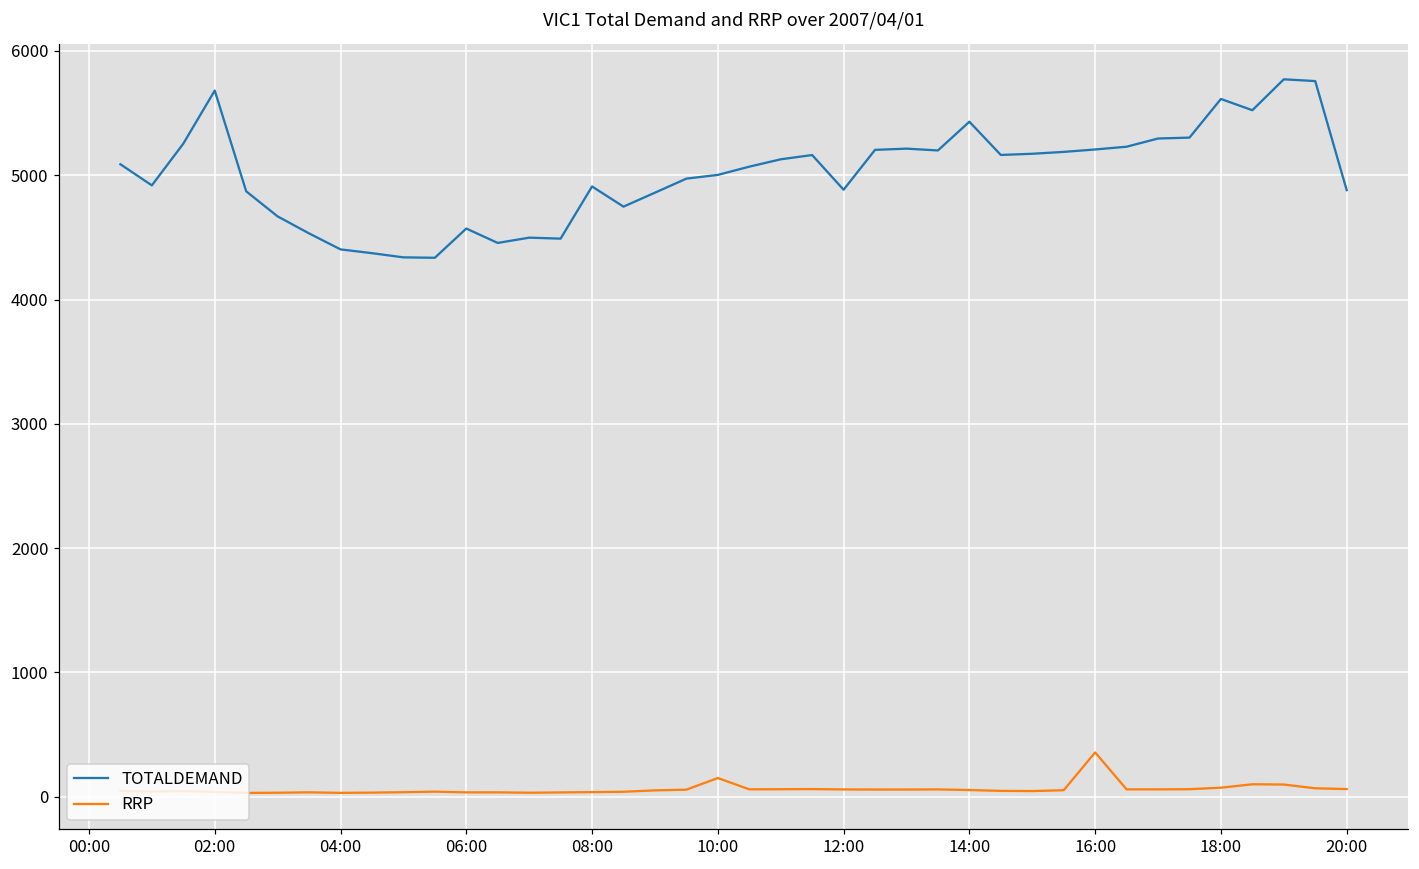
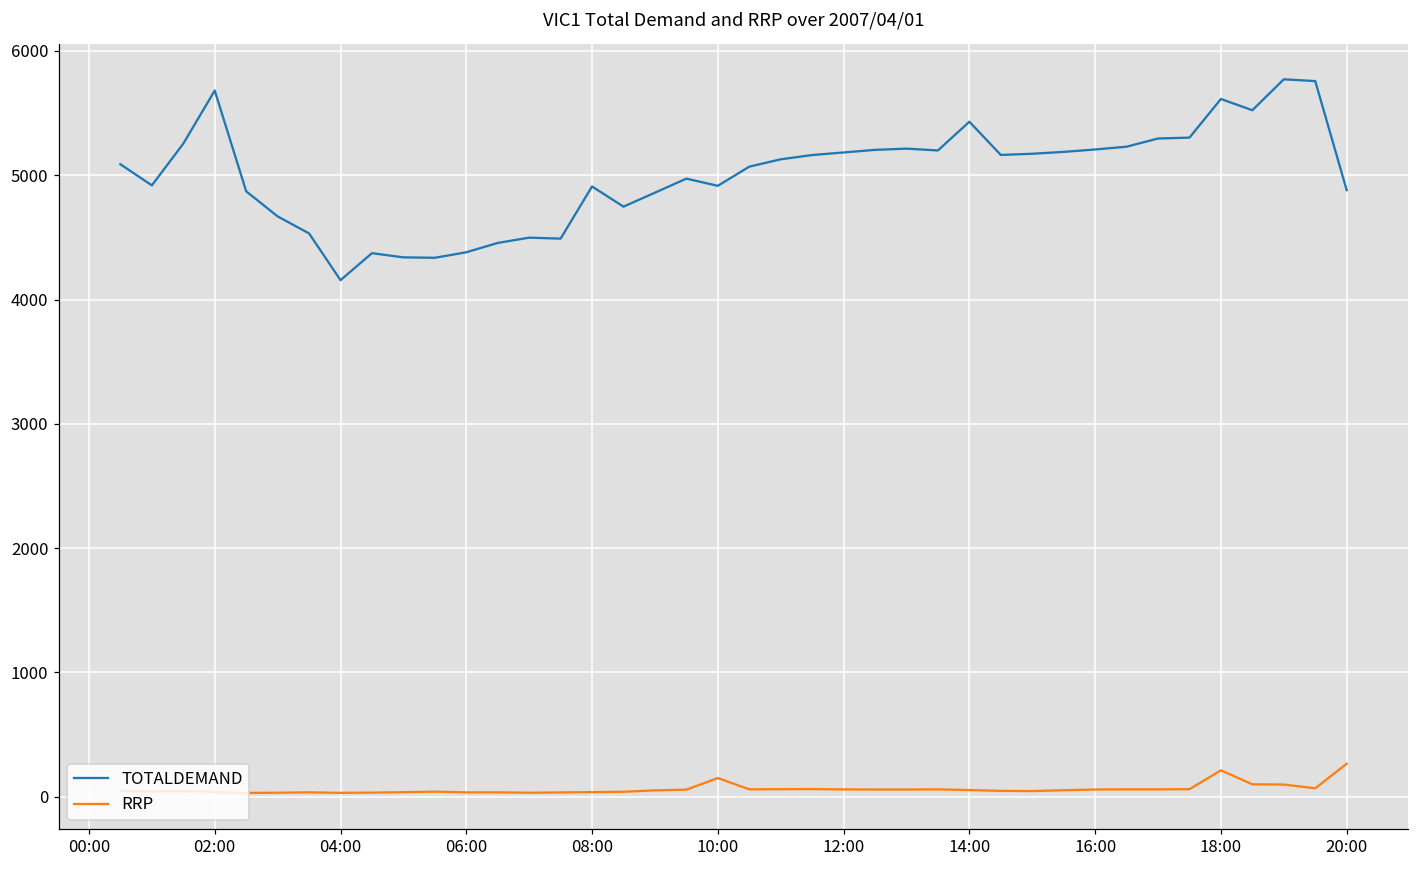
TOTALDEMAND, 04:00: 4400 -> 4160
TOTALDEMAND, 06:00: 4570 -> 4380
TOTALDEMAND, 10:00: 5000 -> 4910
TOTALDEMAND, 12:00: 4880 -> 5180
RRP, 16:00: 360 -> 60
RRP, 18:00: 70 -> 210
RRP, 20:00: 60 -> 270
